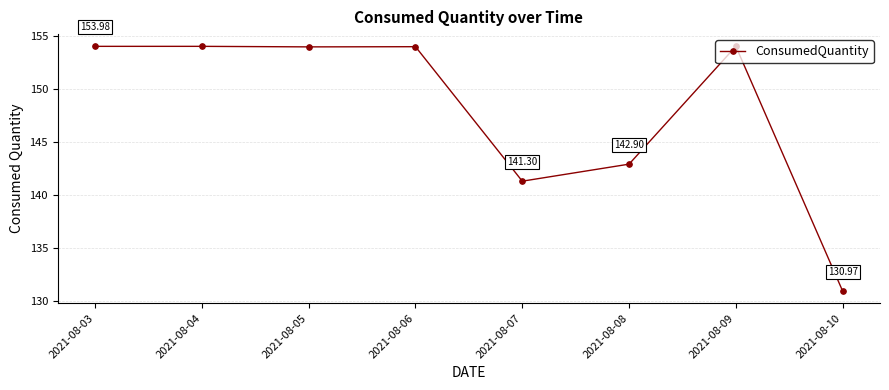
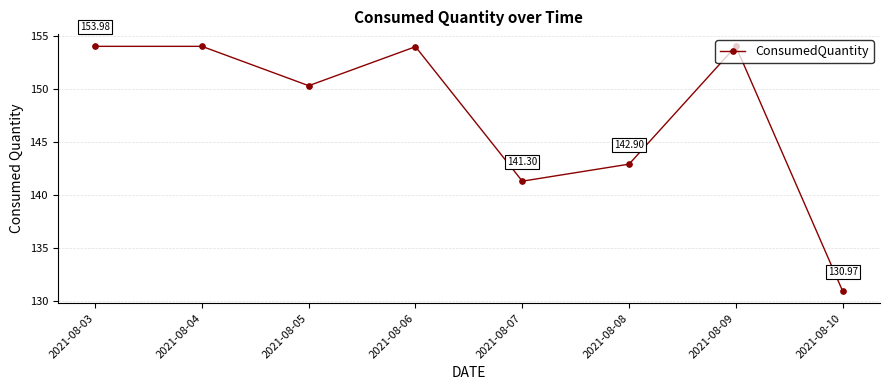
2021-08-05: 153.9 -> 150.3
